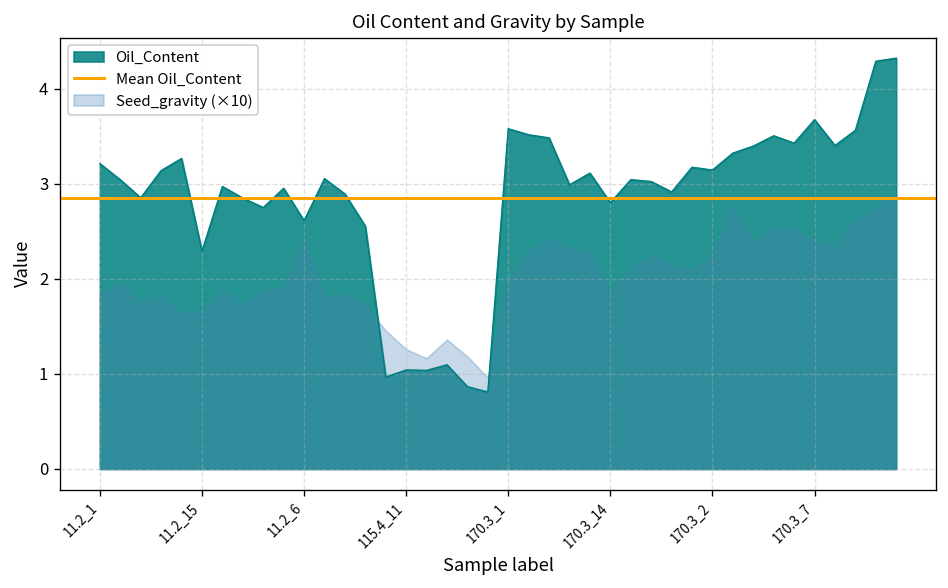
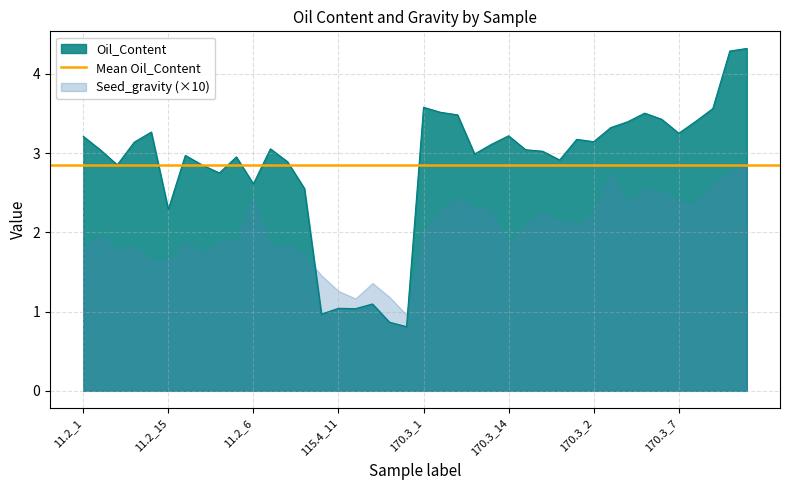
Oil_Content, 170.3_14: 2.8 -> 3.2
Oil_Content, 170.3_7: 3.7 -> 3.2
